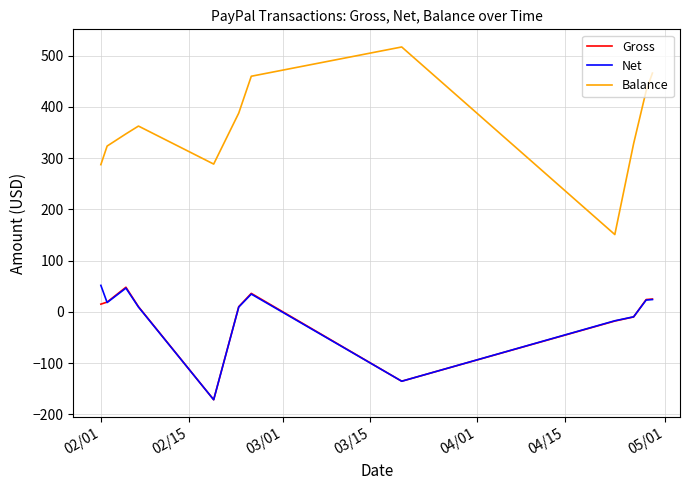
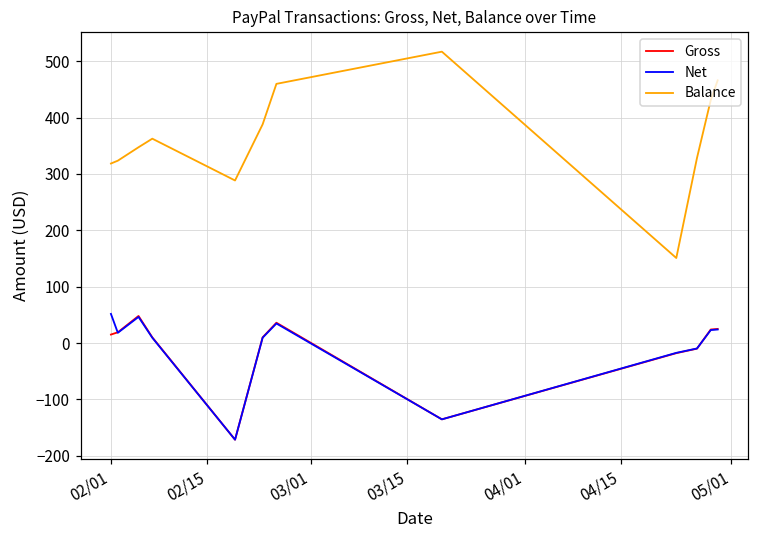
Balance, 02/01: 290 -> 320
